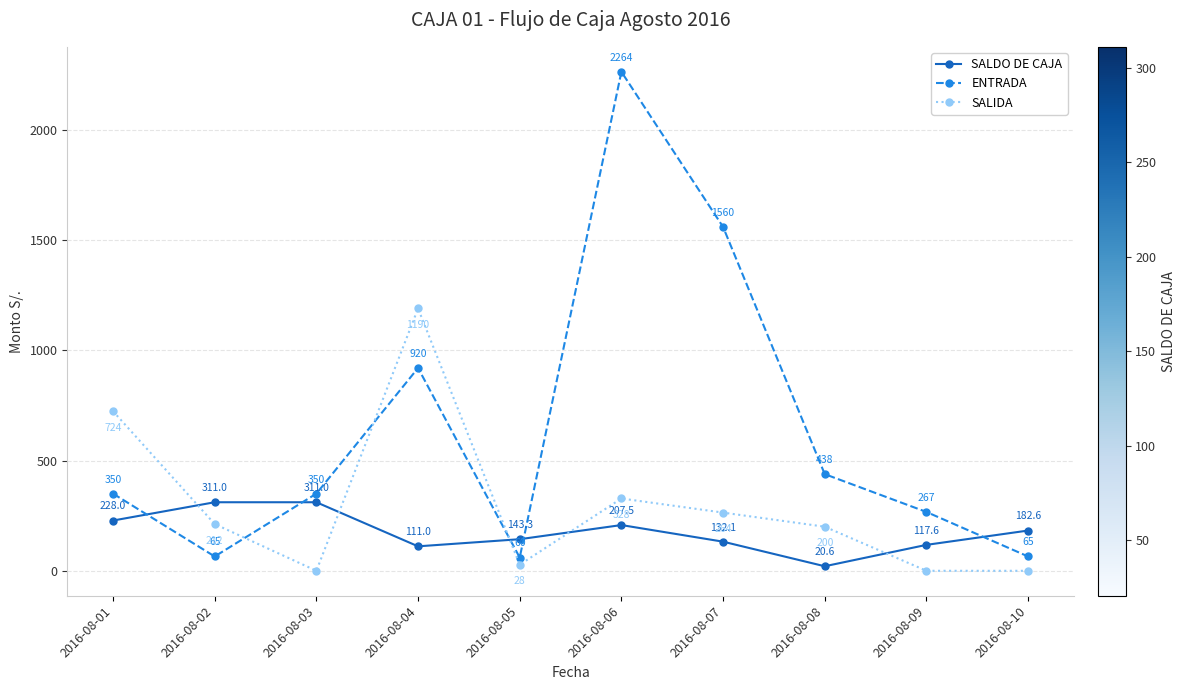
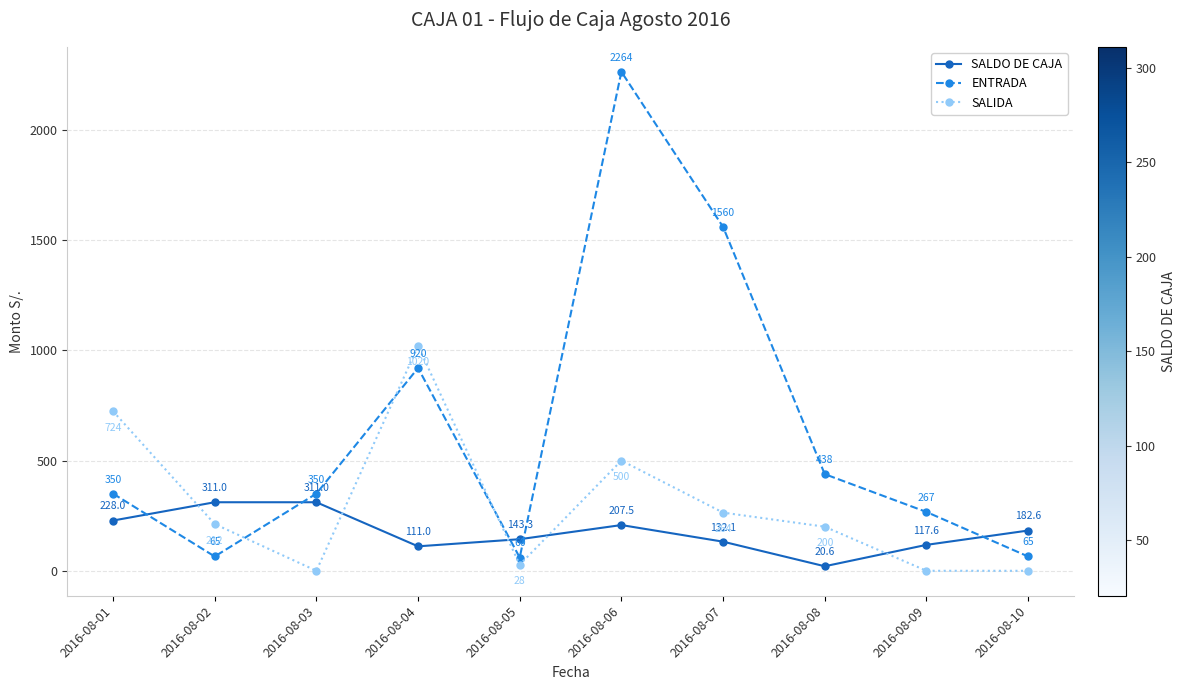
SALIDA, 2016-08-04: 1190 -> 1020
SALIDA, 2016-08-06: 328 -> 500
